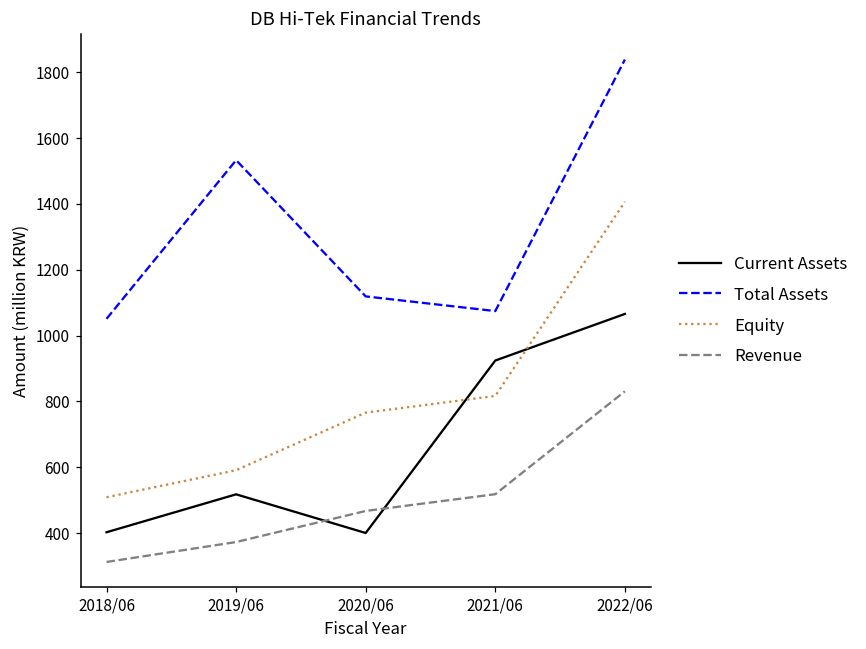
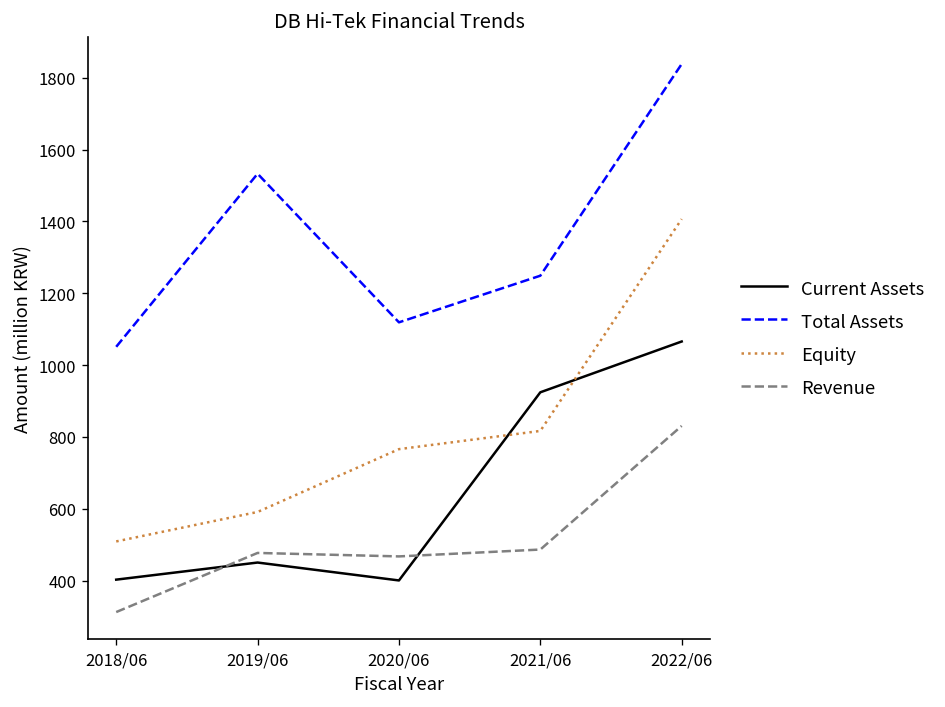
Current Assets, 2019/06: 520 -> 450
Revenue, 2019/06: 370 -> 480
Total Assets, 2021/06: 1070 -> 1250
Revenue, 2021/06: 520 -> 490
